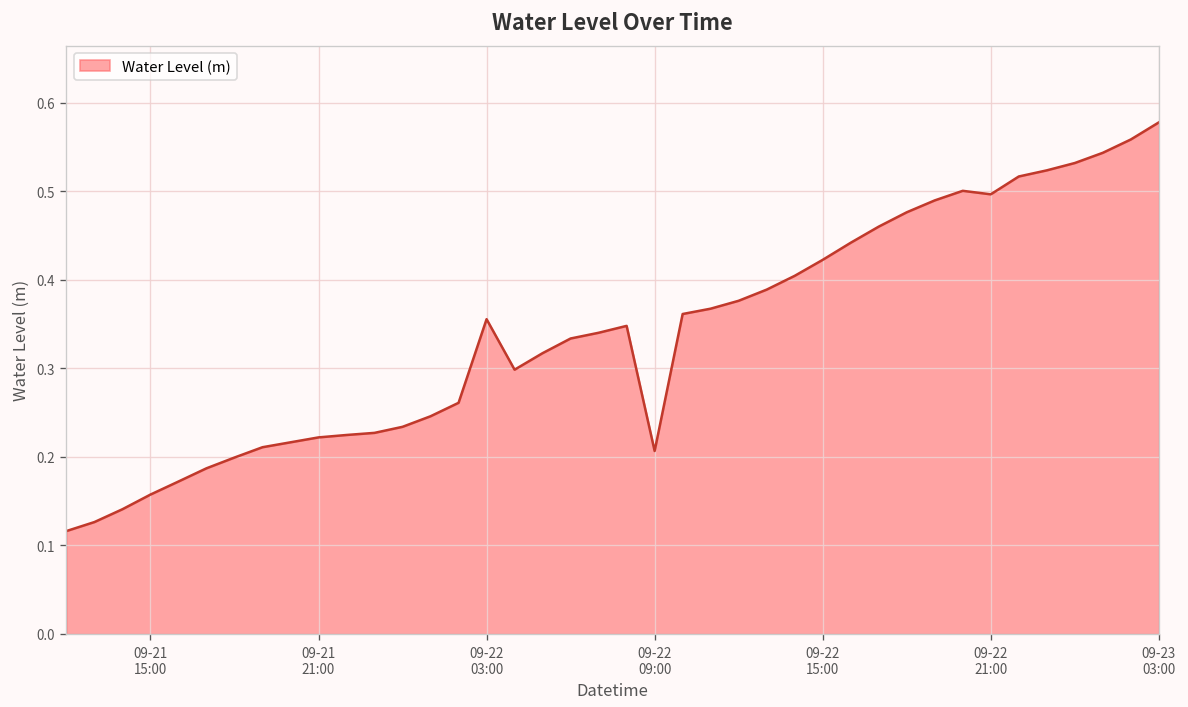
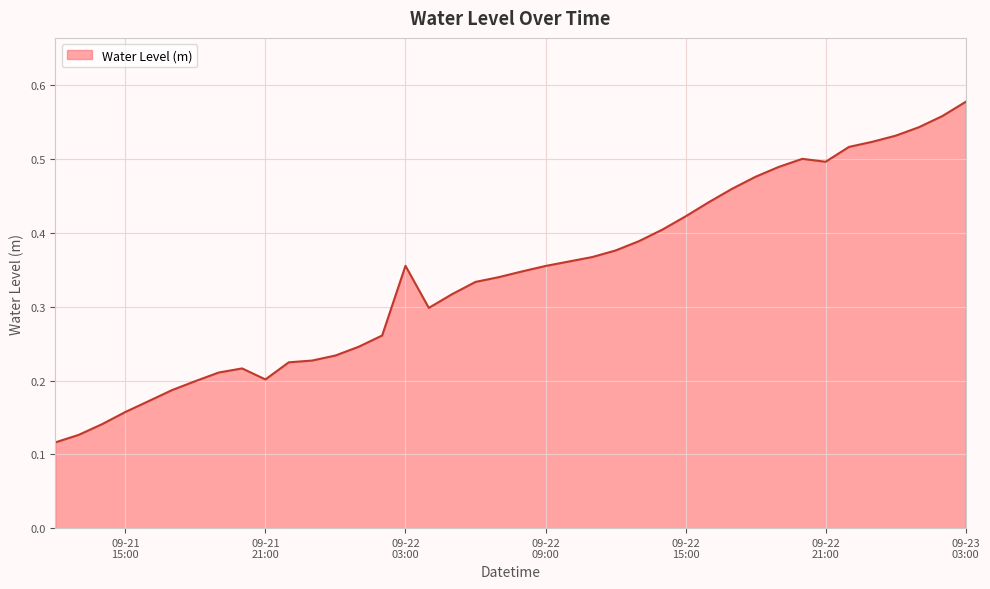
09-21 21:00: 0.22 -> 0.20
09-22 09:00: 0.21 -> 0.36
